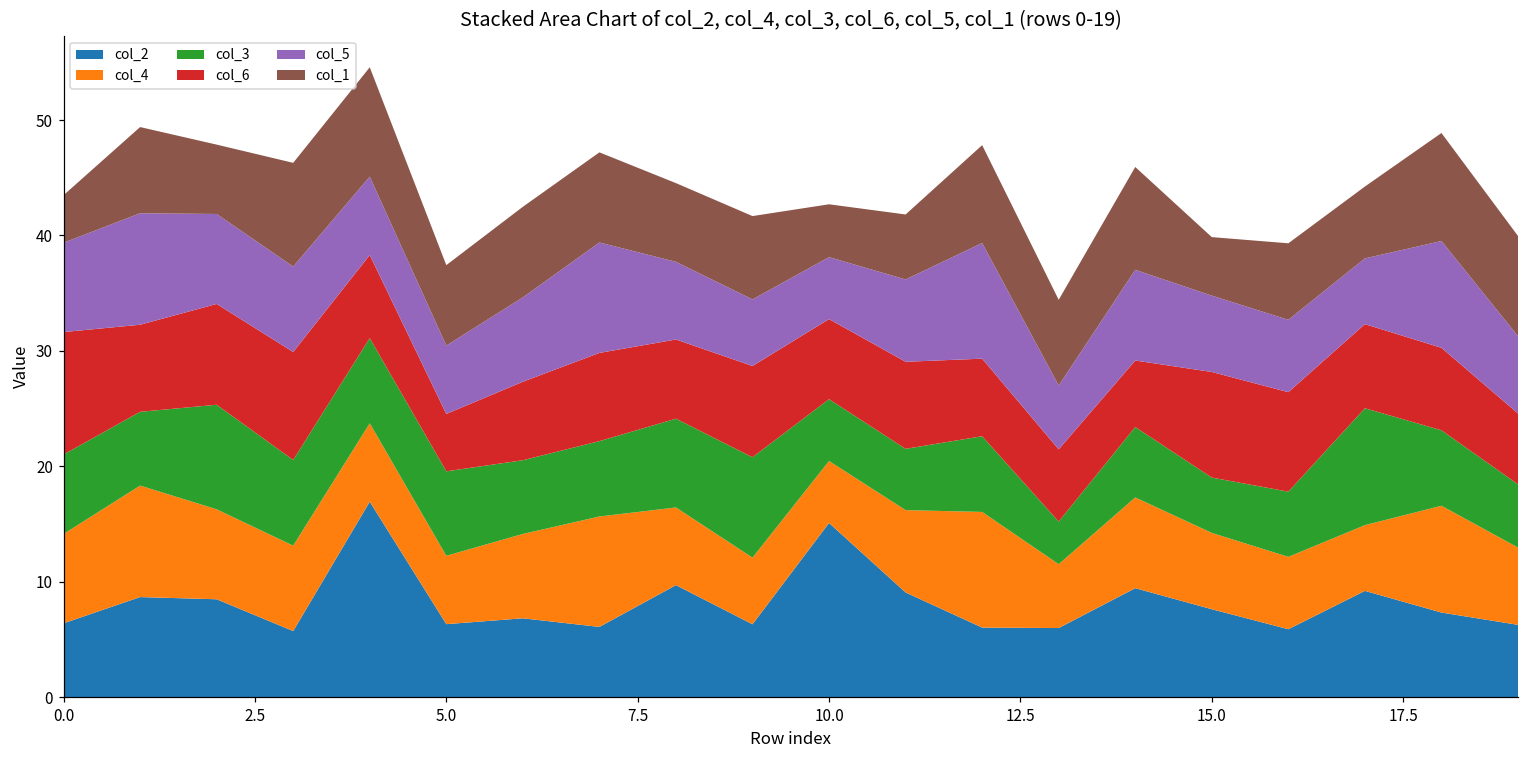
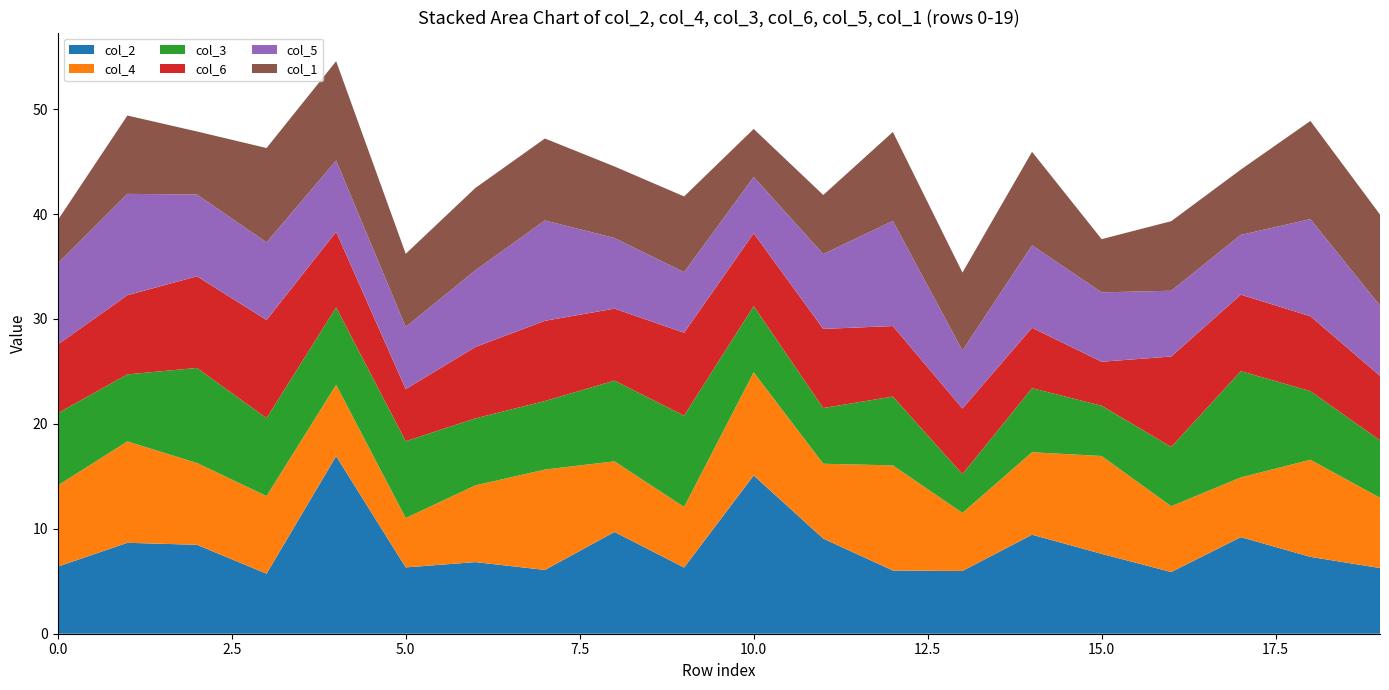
col_6, 0.0: 10.6 -> 6.5
col_4, 5.0: 5.9 -> 4.7
col_4, 10.0: 5.4 -> 9.8
col_3, 10.0: 5.4 -> 6.3
col_4, 15.0: 6.6 -> 9.3
col_6, 15.0: 9.2 -> 4.2
